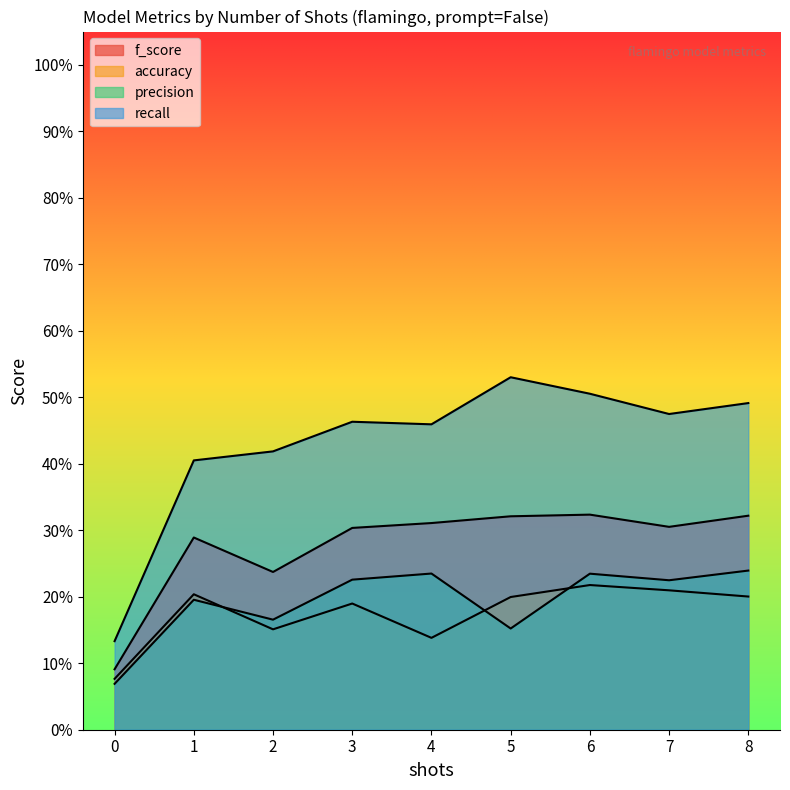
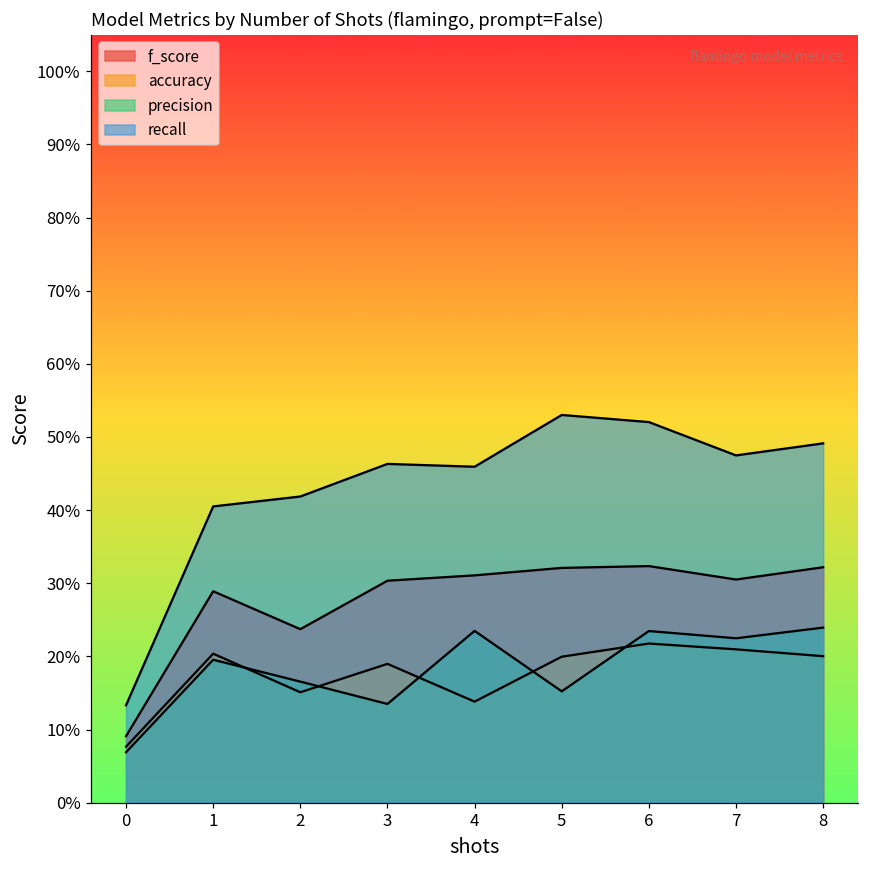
precision, 3: 23% -> 13%
recall, 6: 51% -> 52%
